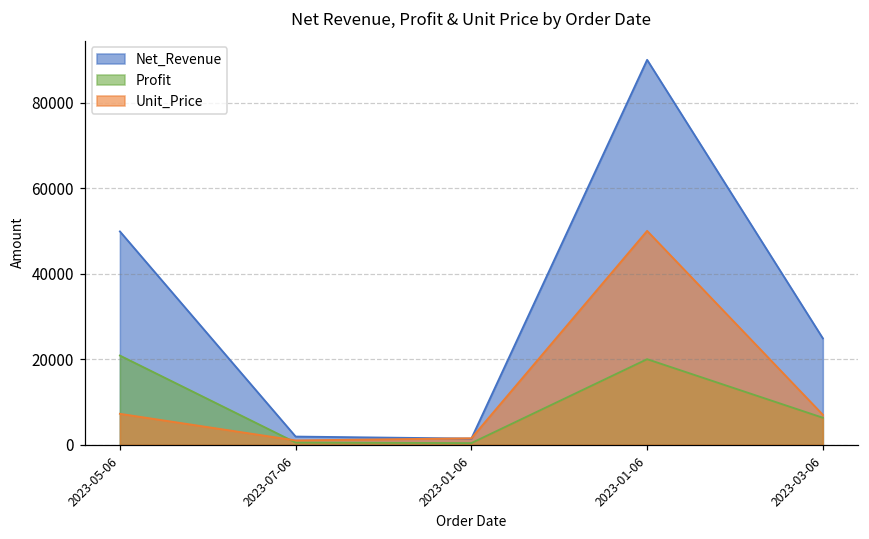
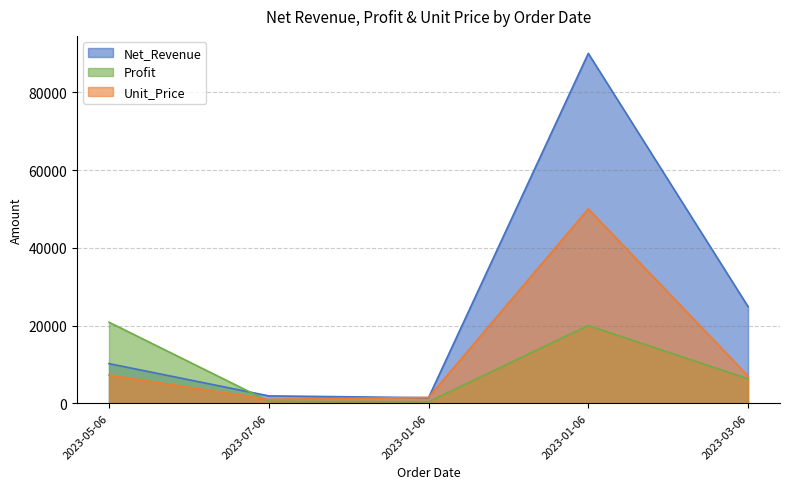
Net_Revenue, 2023-05-06: 50000 -> 10000
